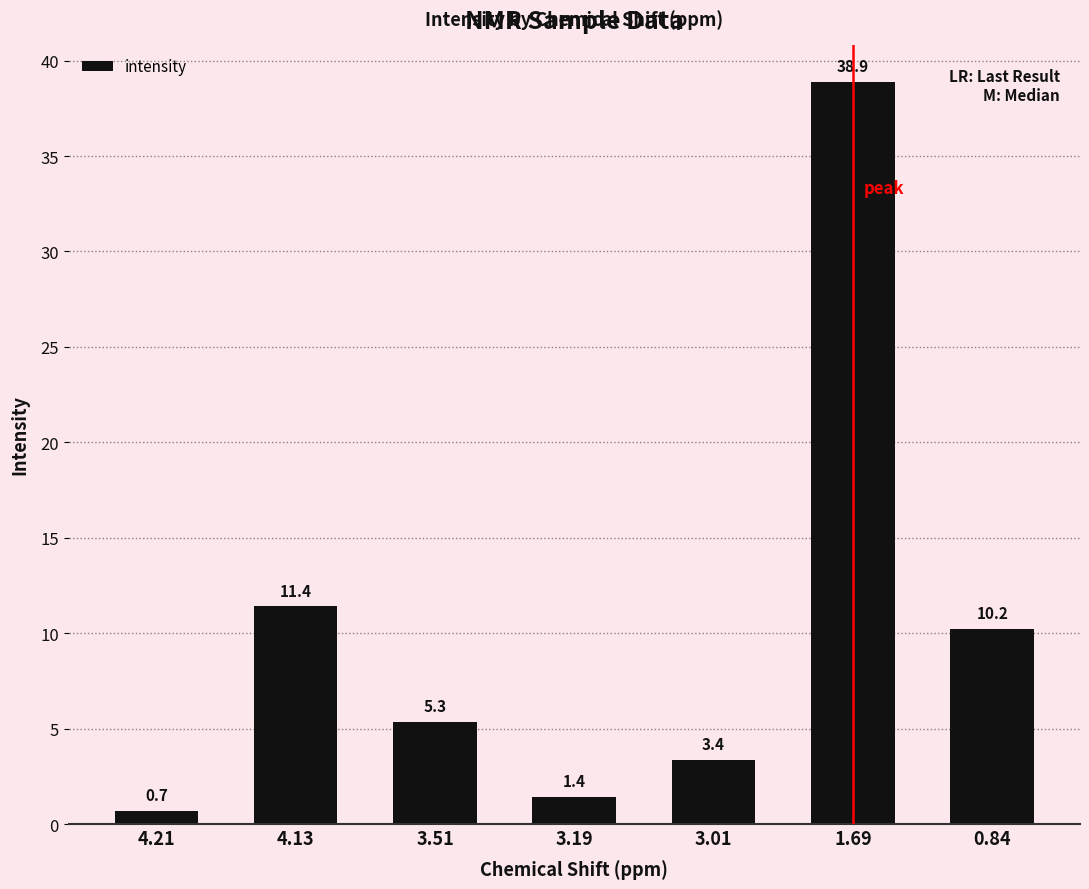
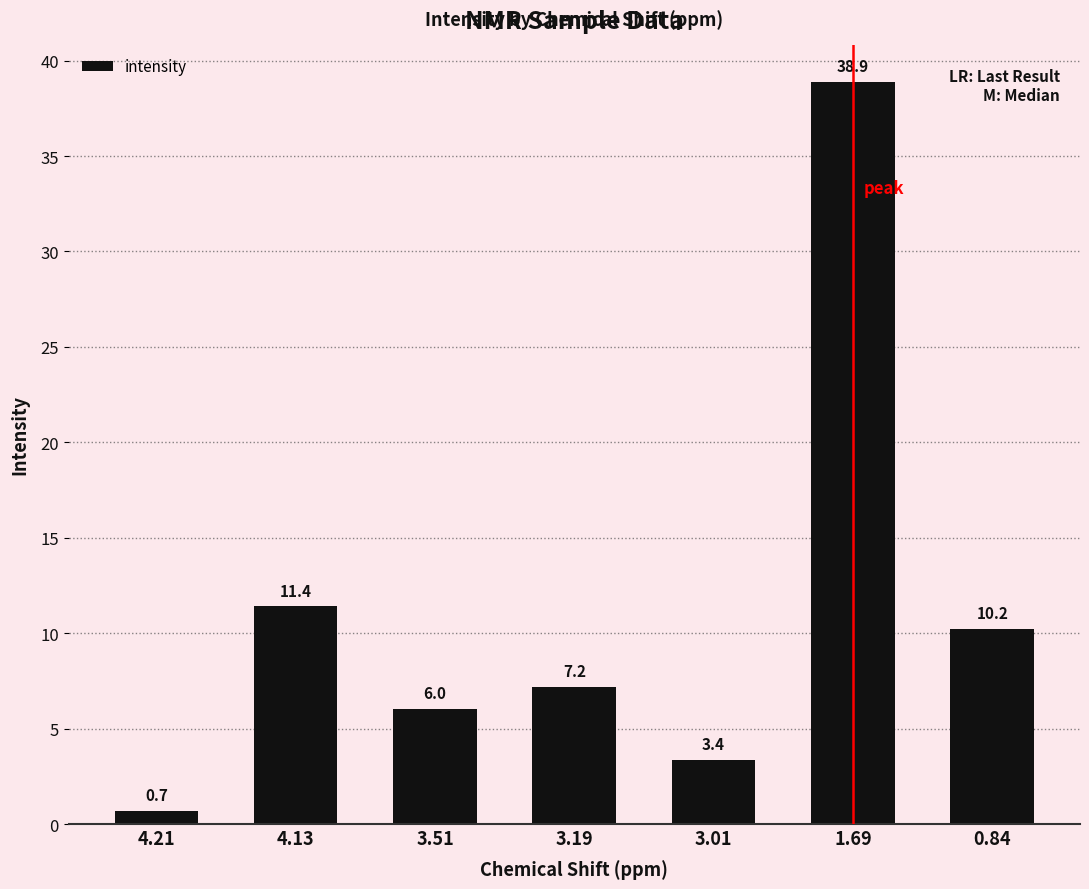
3.51: 5.3 -> 6.0
3.19: 1.4 -> 7.2
